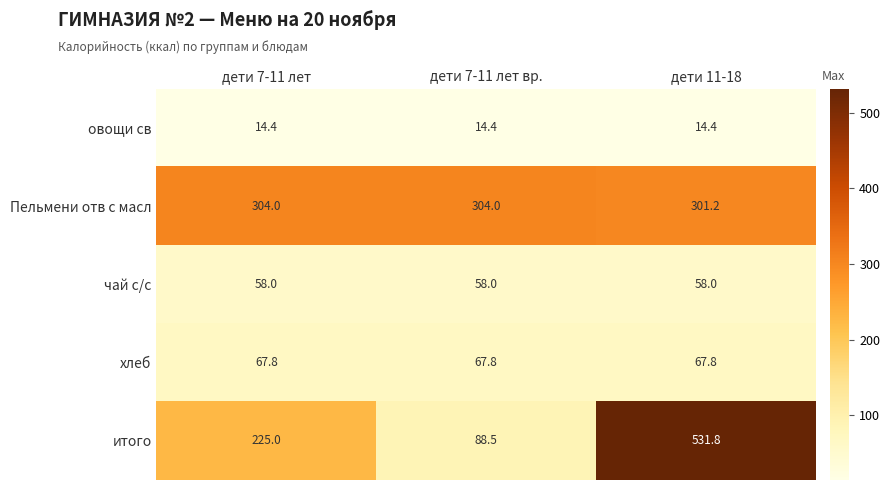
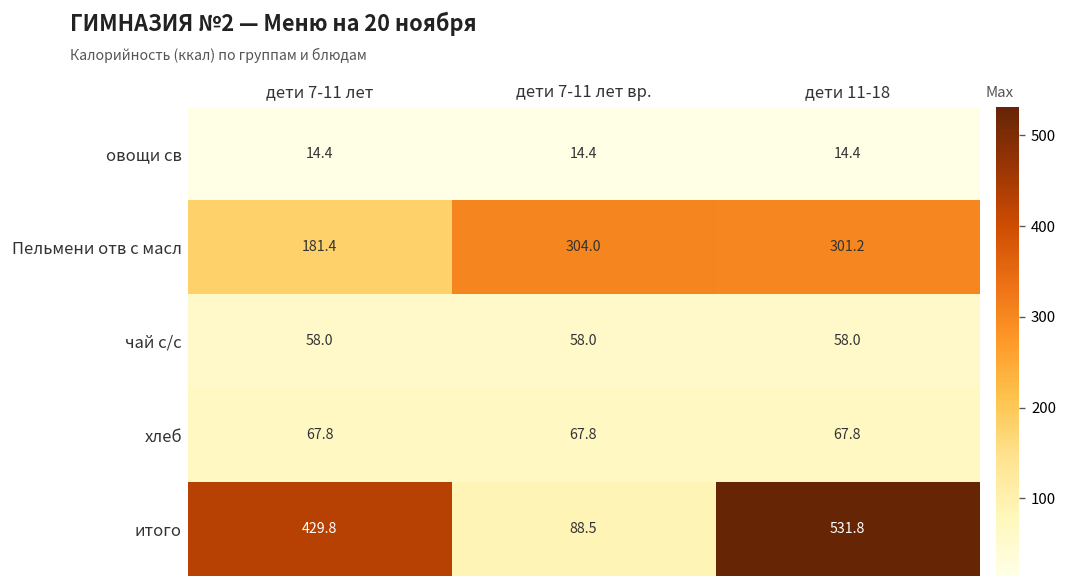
Пельмени отв с масл, дети 7-11 лет: 304.0 -> 181.4
итого, дети 7-11 лет: 225.0 -> 429.8
